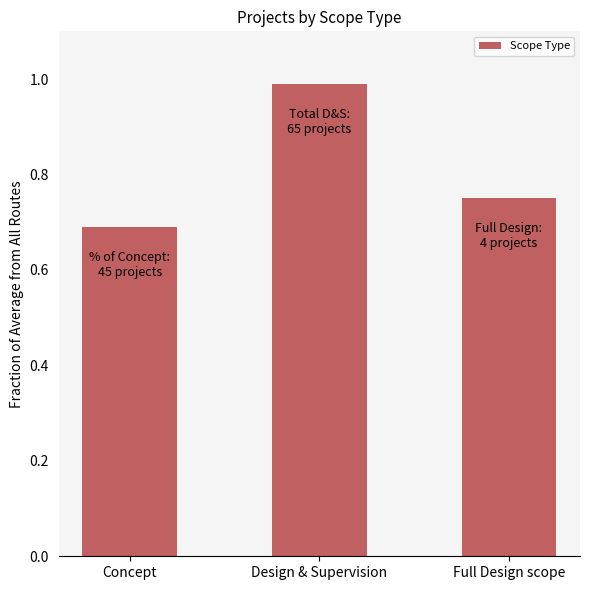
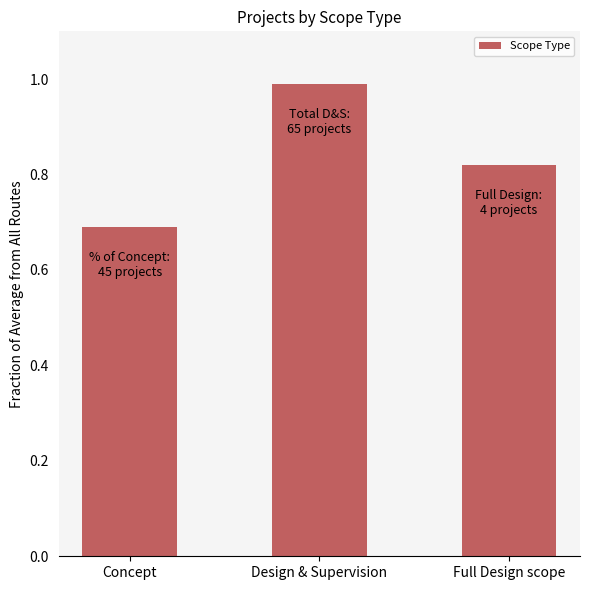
Full Design scope: 0.75 -> 0.82
